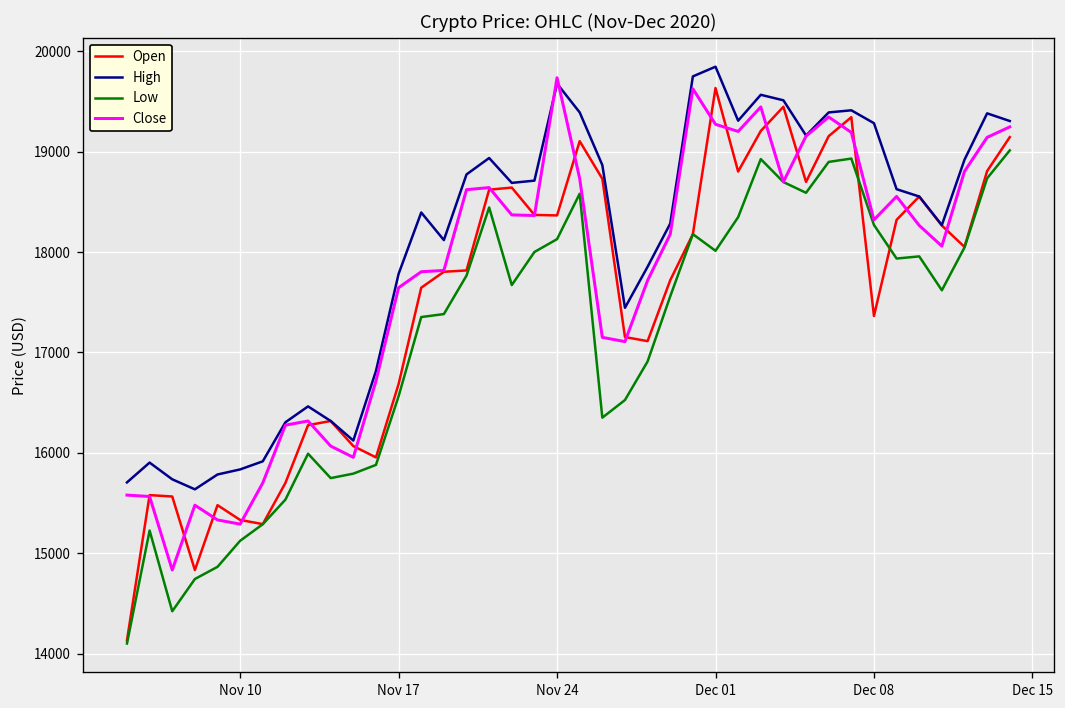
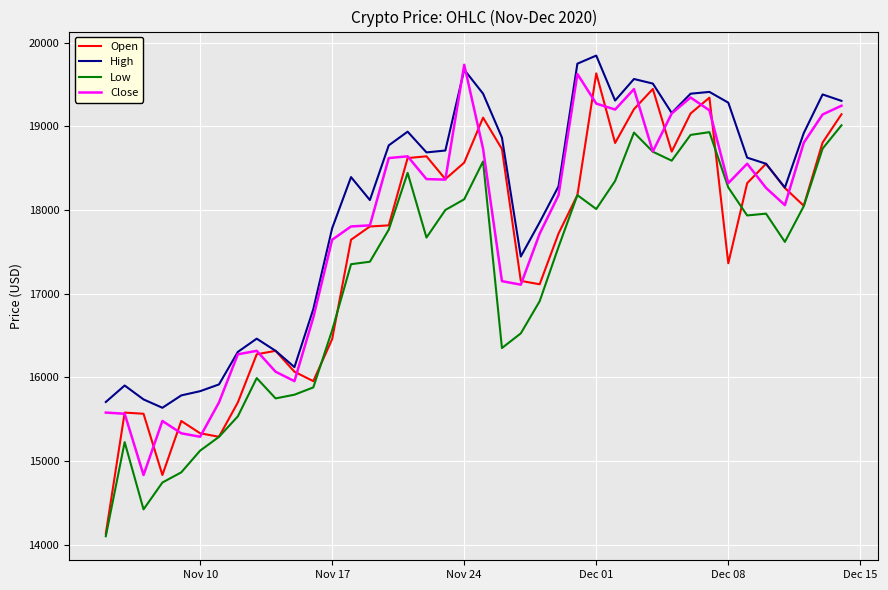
Open, Nov 17: 16700 -> 16500
Open, Nov 24: 18400 -> 18600
